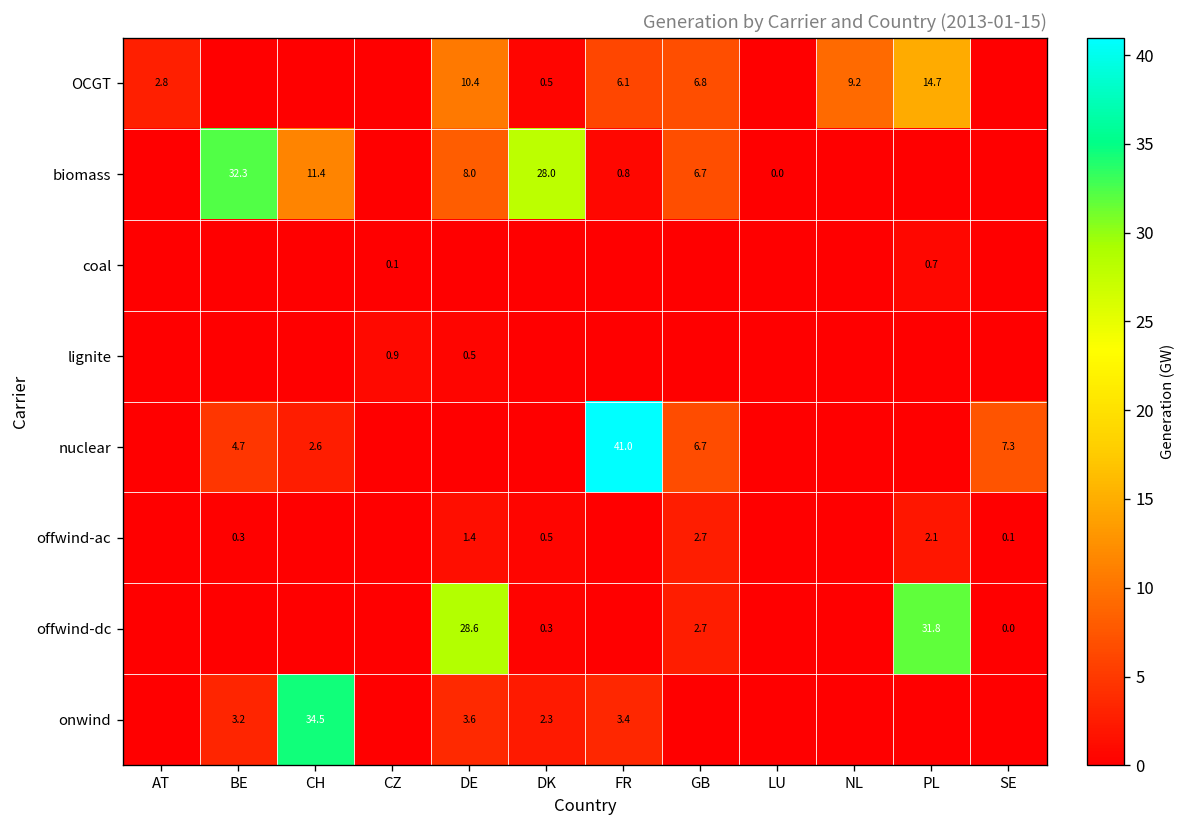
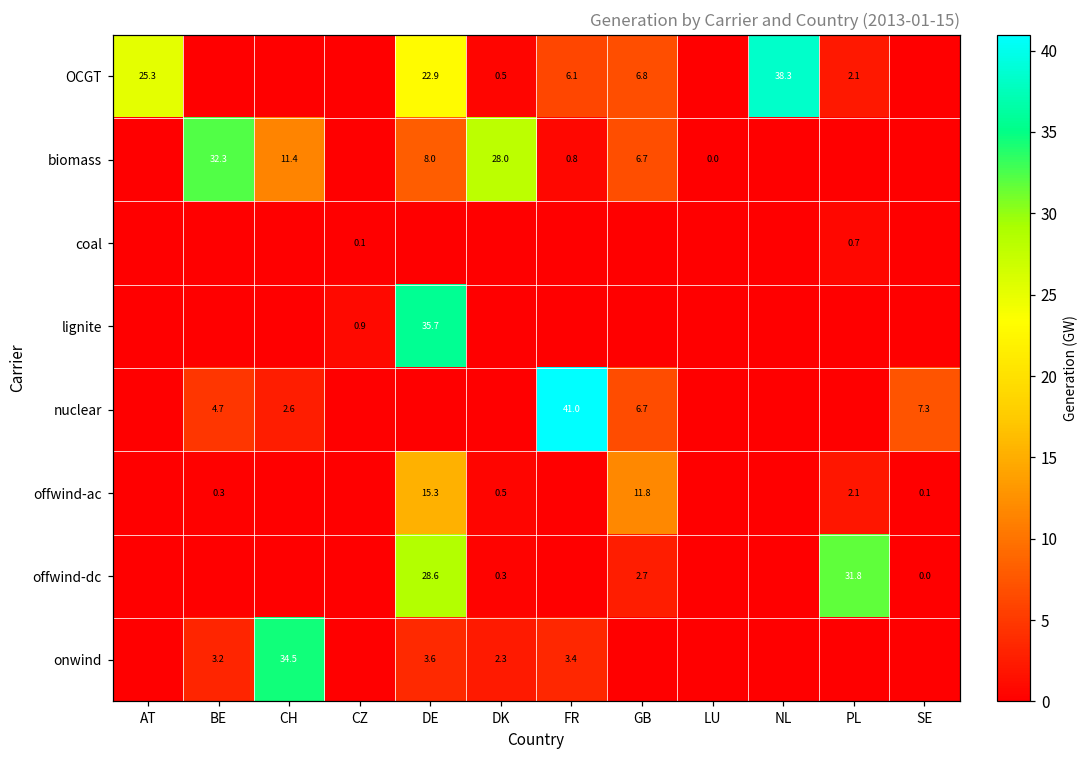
OCGT, AT: 2.8 -> 25.3
OCGT, DE: 10.4 -> 22.9
OCGT, NL: 9.2 -> 38.3
OCGT, PL: 14.7 -> 2.1
lignite, DE: 0.5 -> 35.7
offwind-ac, DE: 1.4 -> 15.3
offwind-ac, GB: 2.7 -> 11.8
